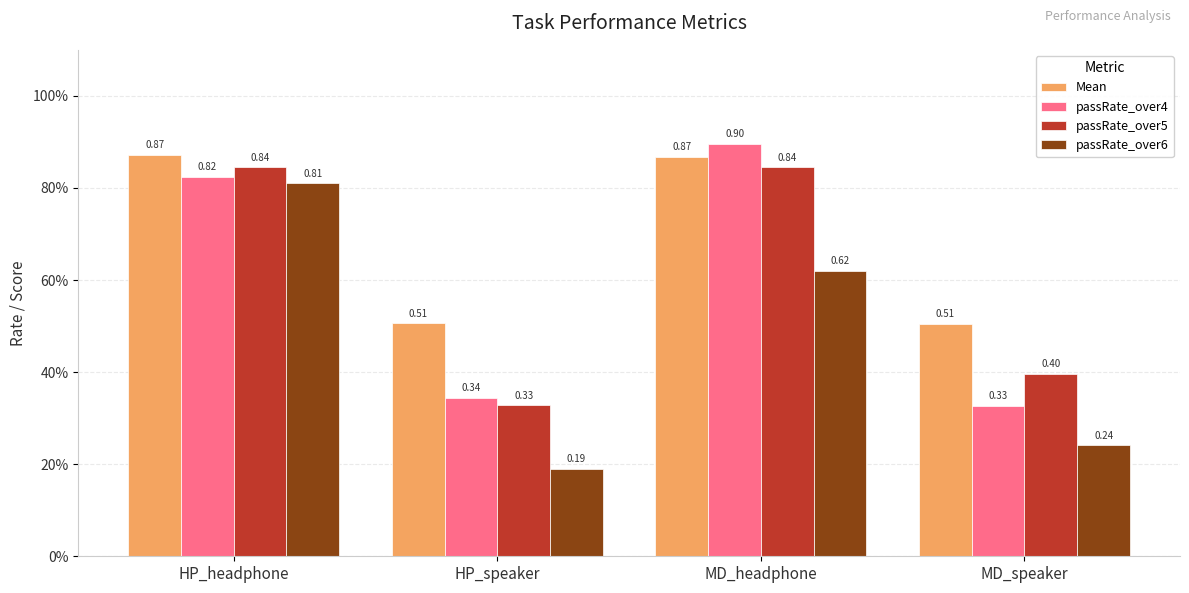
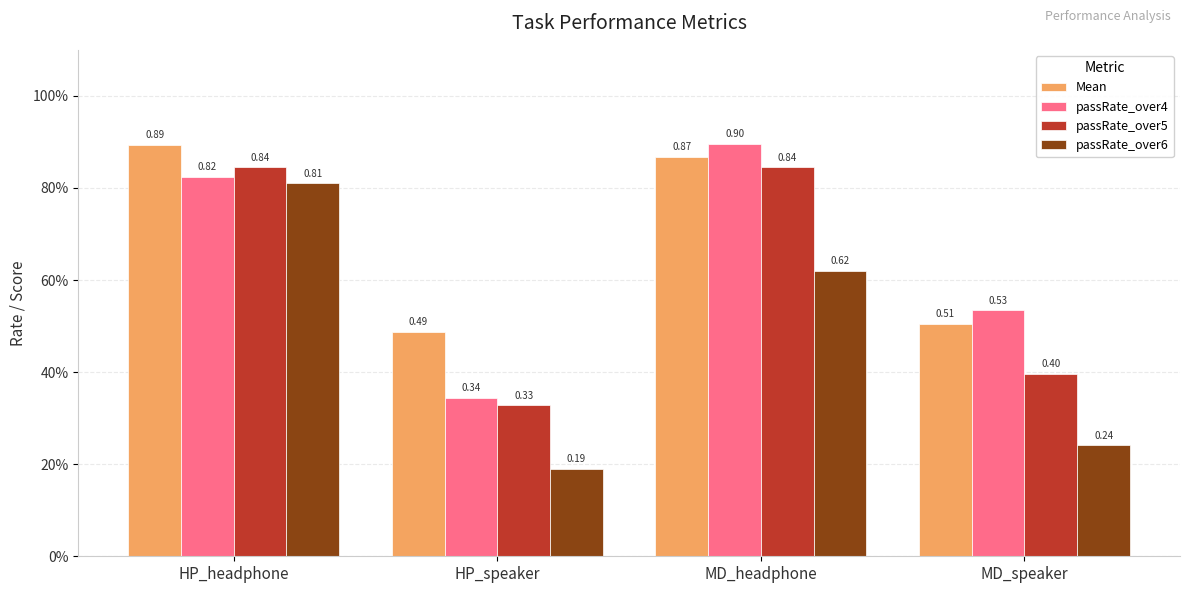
Mean, HP_headphone: 0.87 -> 0.89
Mean, HP_speaker: 0.51 -> 0.49
passRate_over4, MD_speaker: 0.33 -> 0.53
